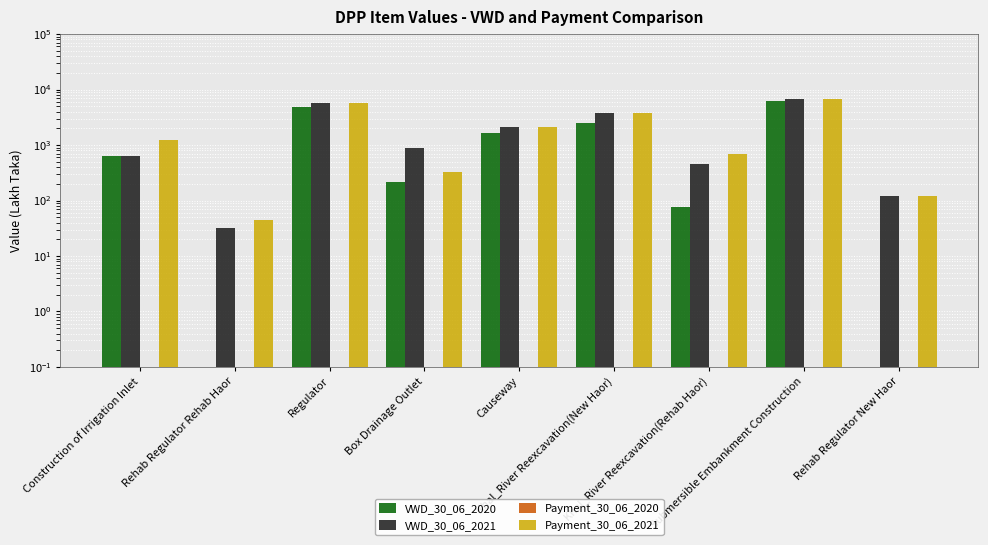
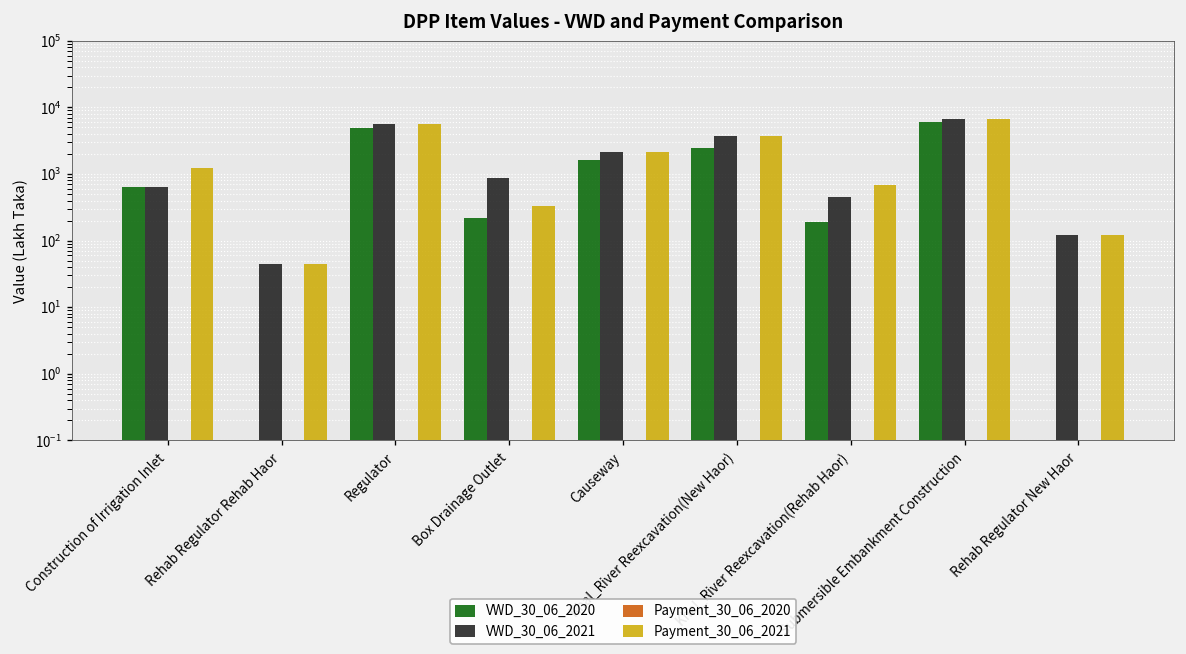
VWD_30_06_2021, Rehab Regulator Rehab Haor: 30 -> 40
VWD_30_06_2020, Khal_River Reexcavation(Rehab Haor): 80 -> 190
